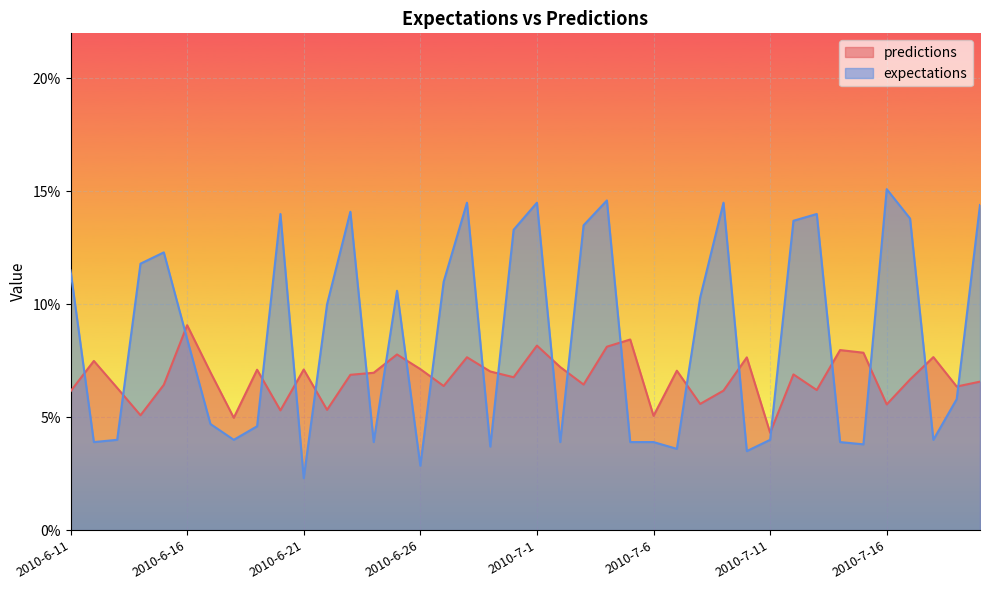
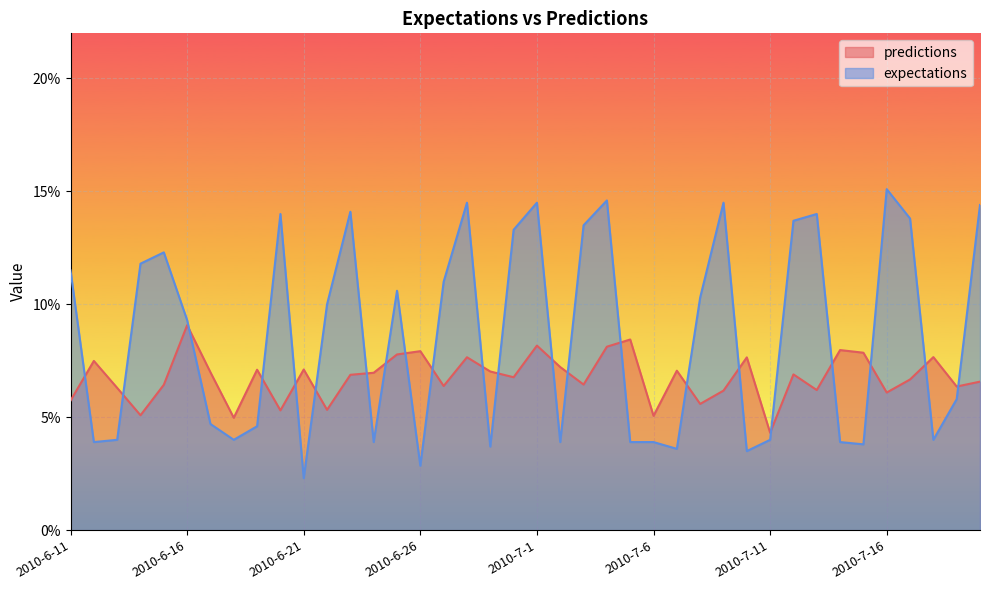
predictions, 2010-6-11: 6.1% -> 5.7%
expectations, 2010-6-16: 8.5% -> 9.3%
predictions, 2010-6-26: 7.1% -> 7.9%
predictions, 2010-7-16: 5.6% -> 6.1%
